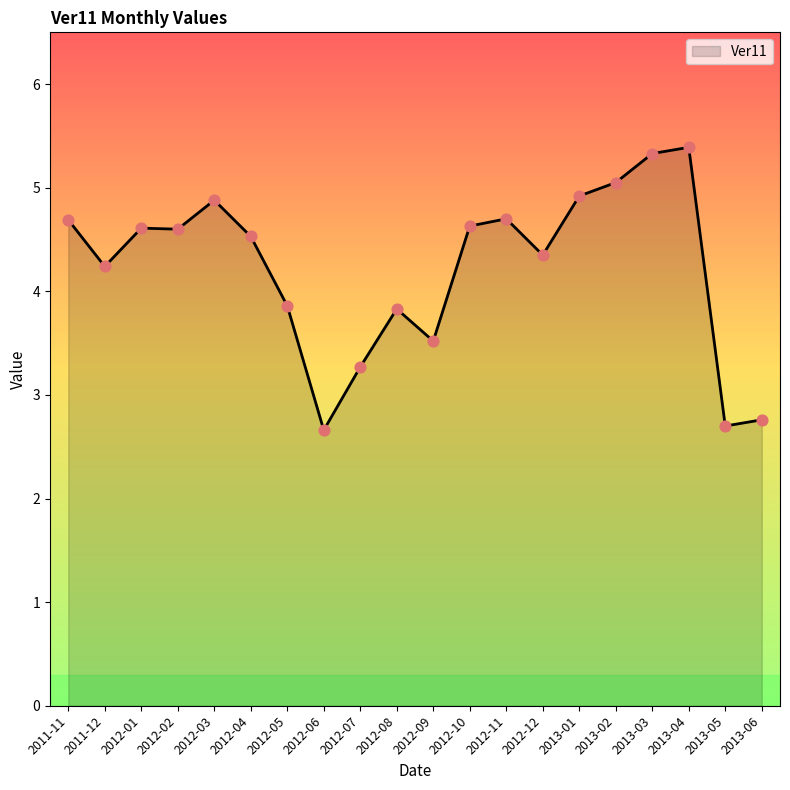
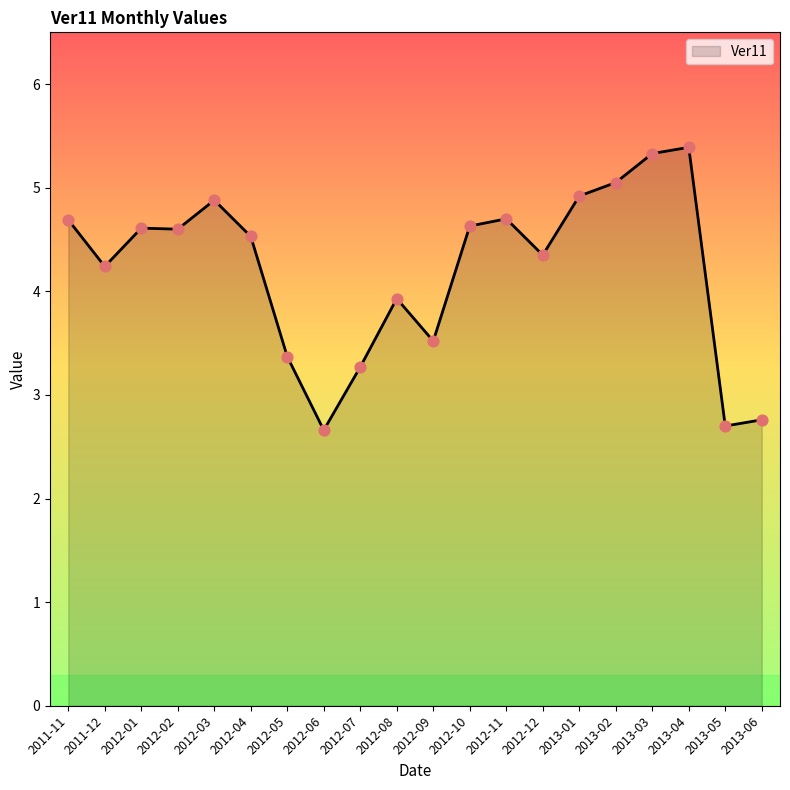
2012-05: 3.86 -> 3.37
2012-08: 3.83 -> 3.93
